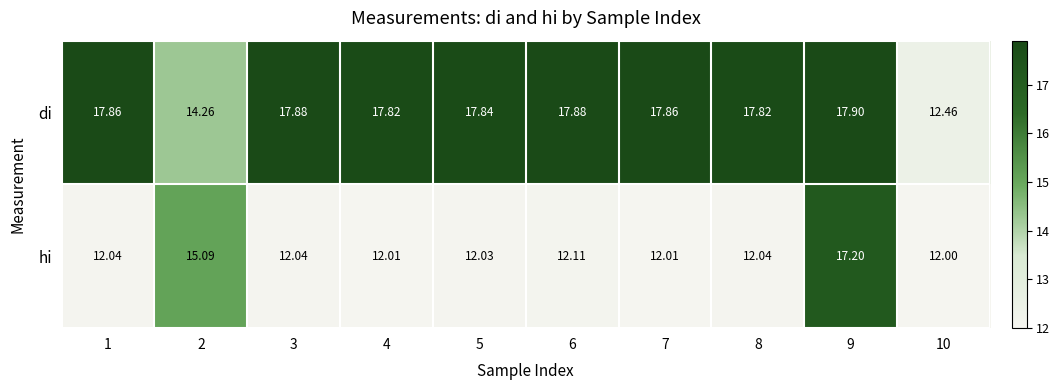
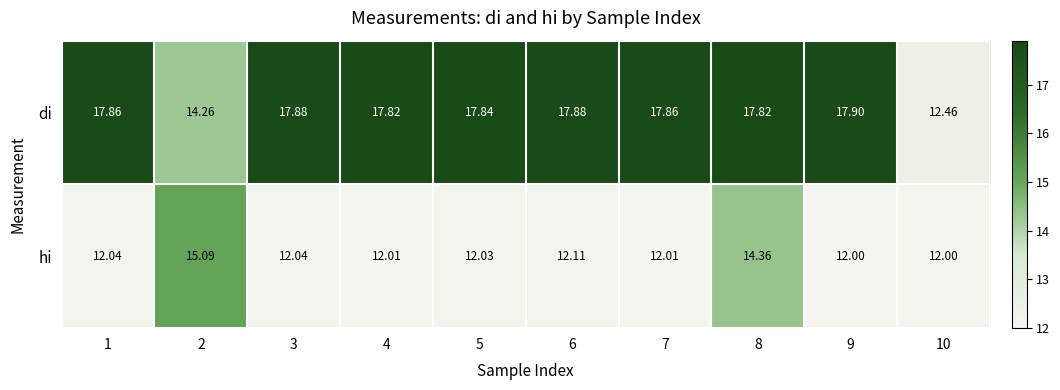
hi, 8: 12.04 -> 14.36
hi, 9: 17.20 -> 12.00
